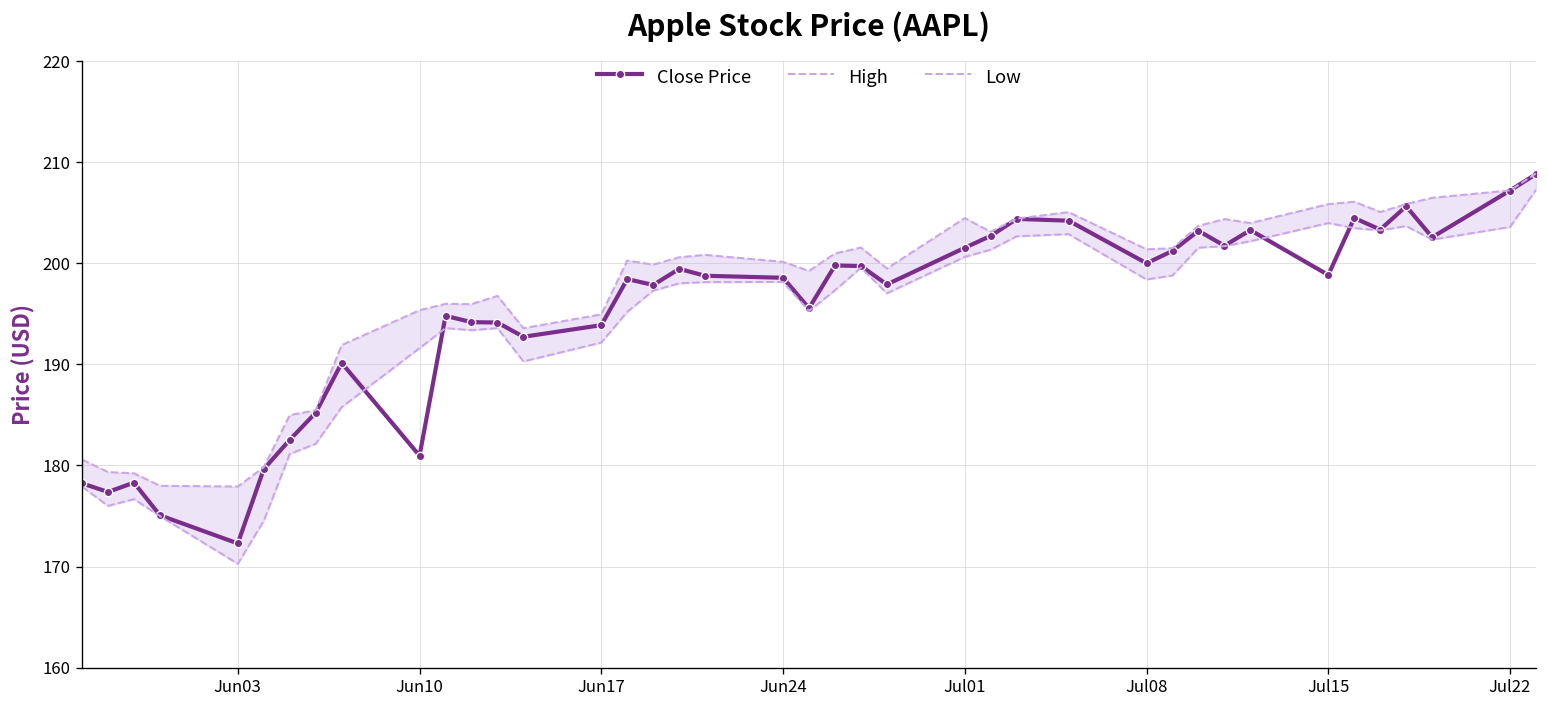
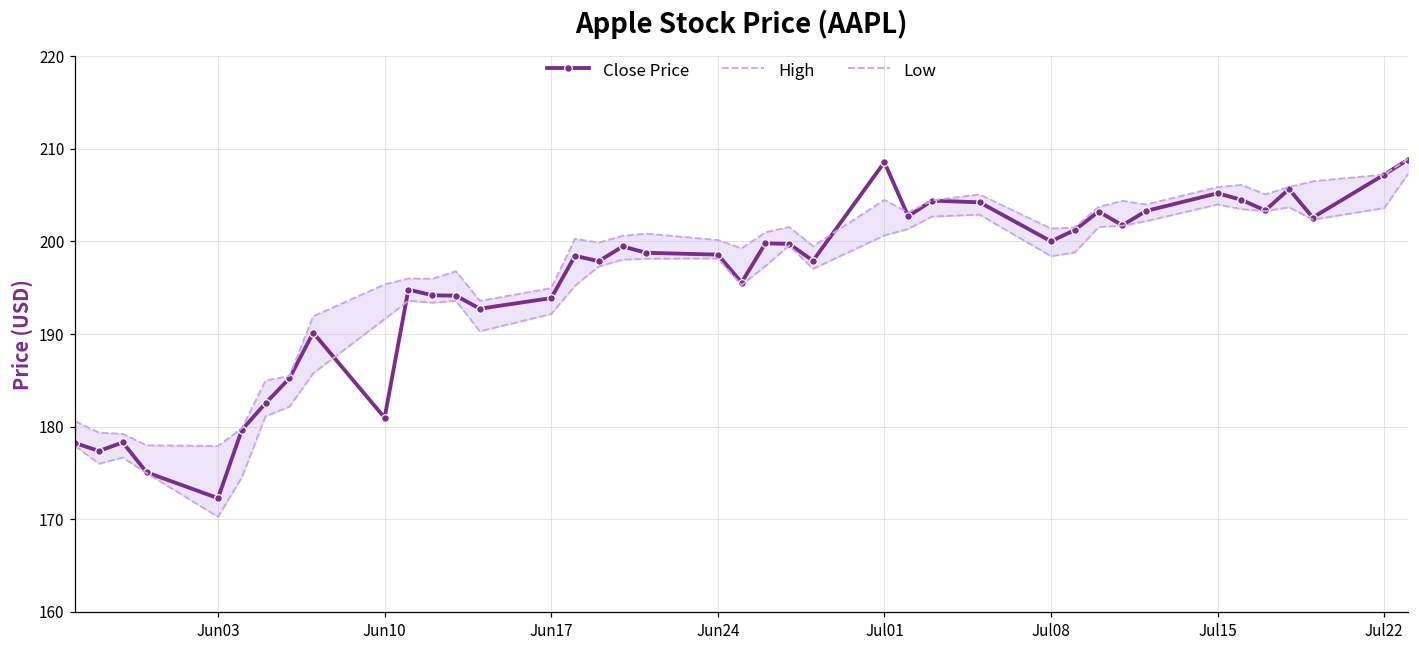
Close Price, Jul01: 202 -> 209
Close Price, Jul15: 199 -> 205
